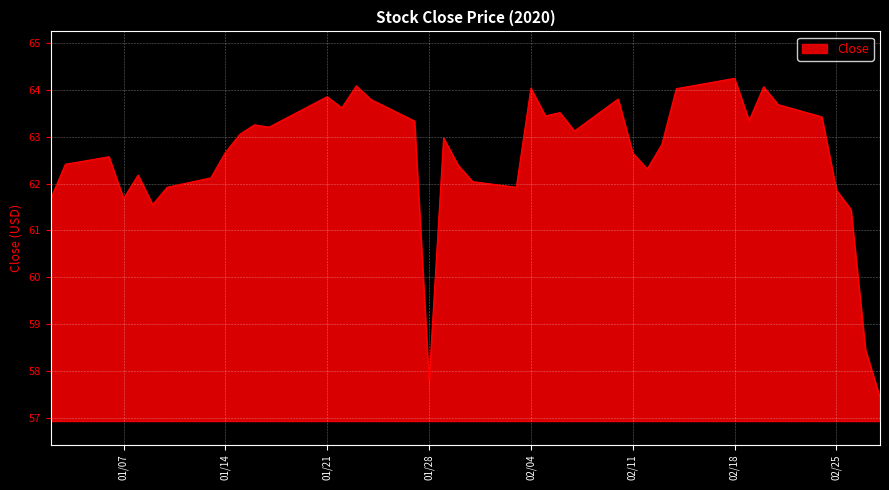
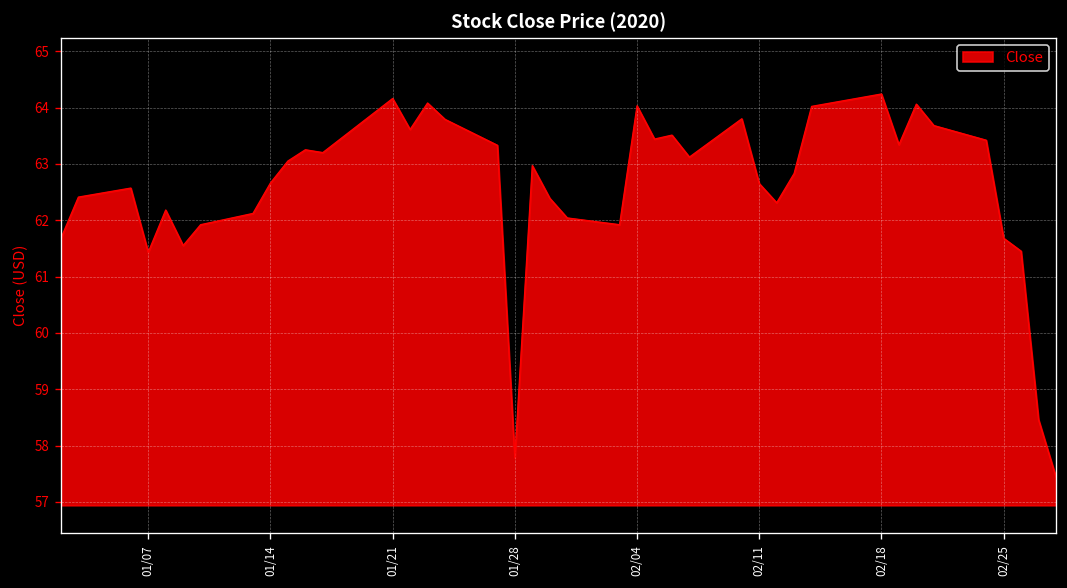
01/07: 61.7 -> 61.4
01/21: 63.9 -> 64.2
02/25: 61.9 -> 61.7
